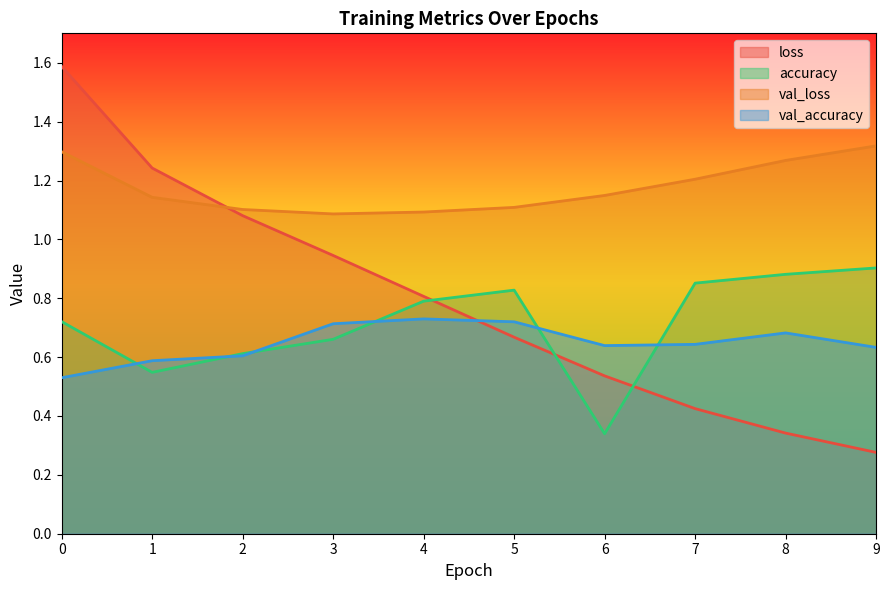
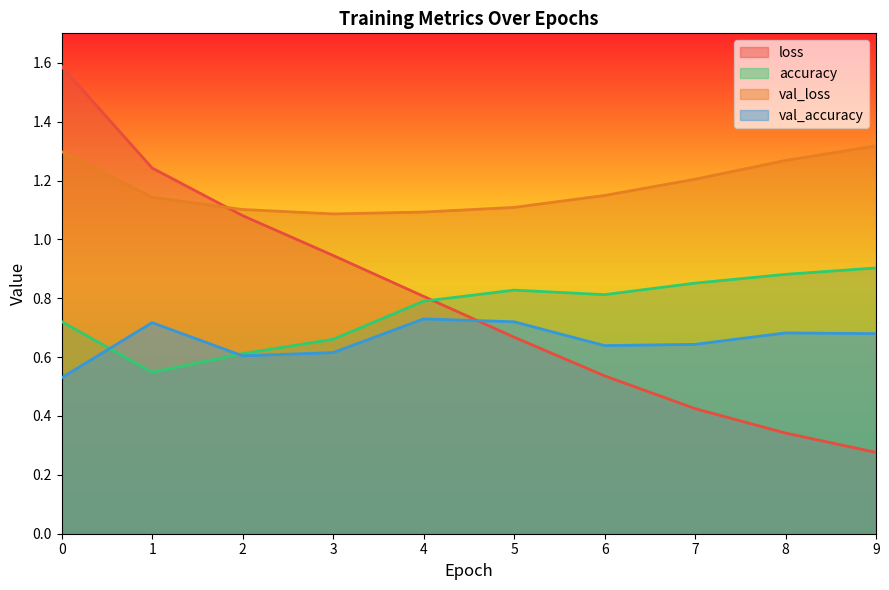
val_accuracy, 1: 0.59 -> 0.72
val_accuracy, 3: 0.71 -> 0.62
accuracy, 6: 0.34 -> 0.81
val_accuracy, 9: 0.63 -> 0.68
